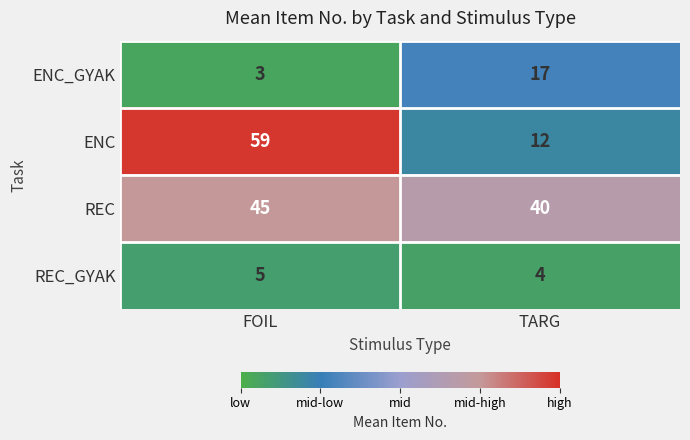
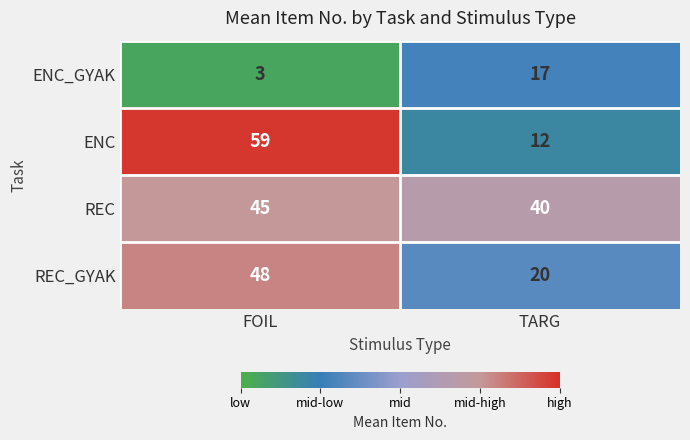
REC_GYAK, FOIL: 5 -> 48
REC_GYAK, TARG: 4 -> 20
